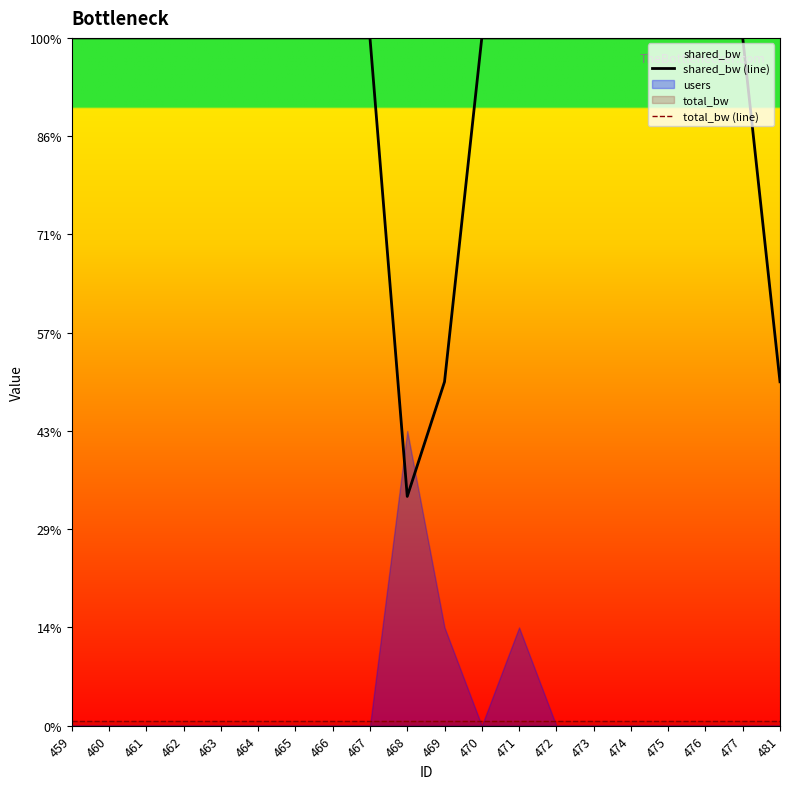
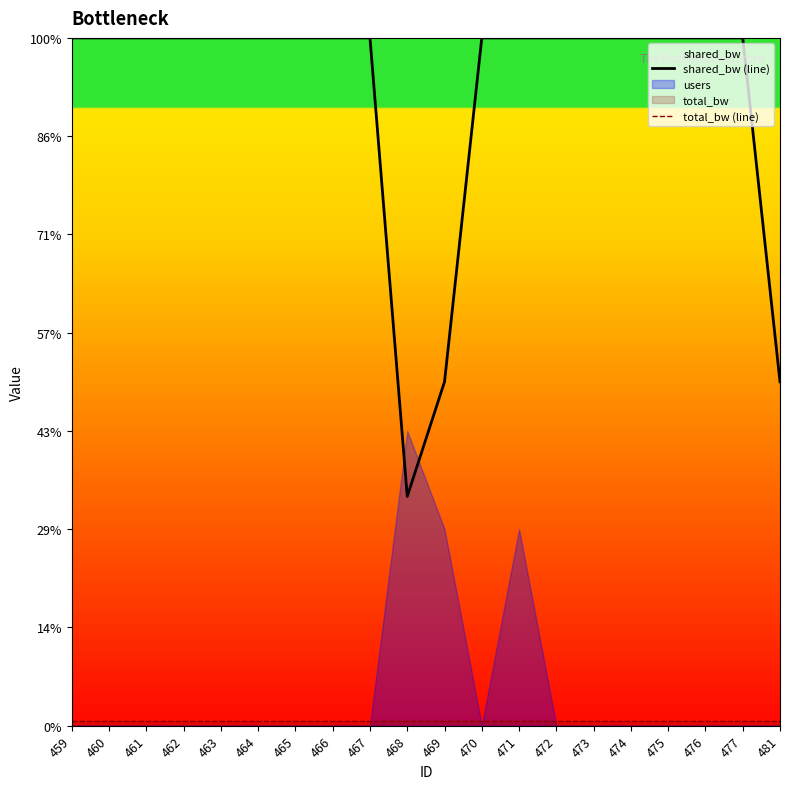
users, 469: 14% -> 29%
users, 471: 14% -> 29%
